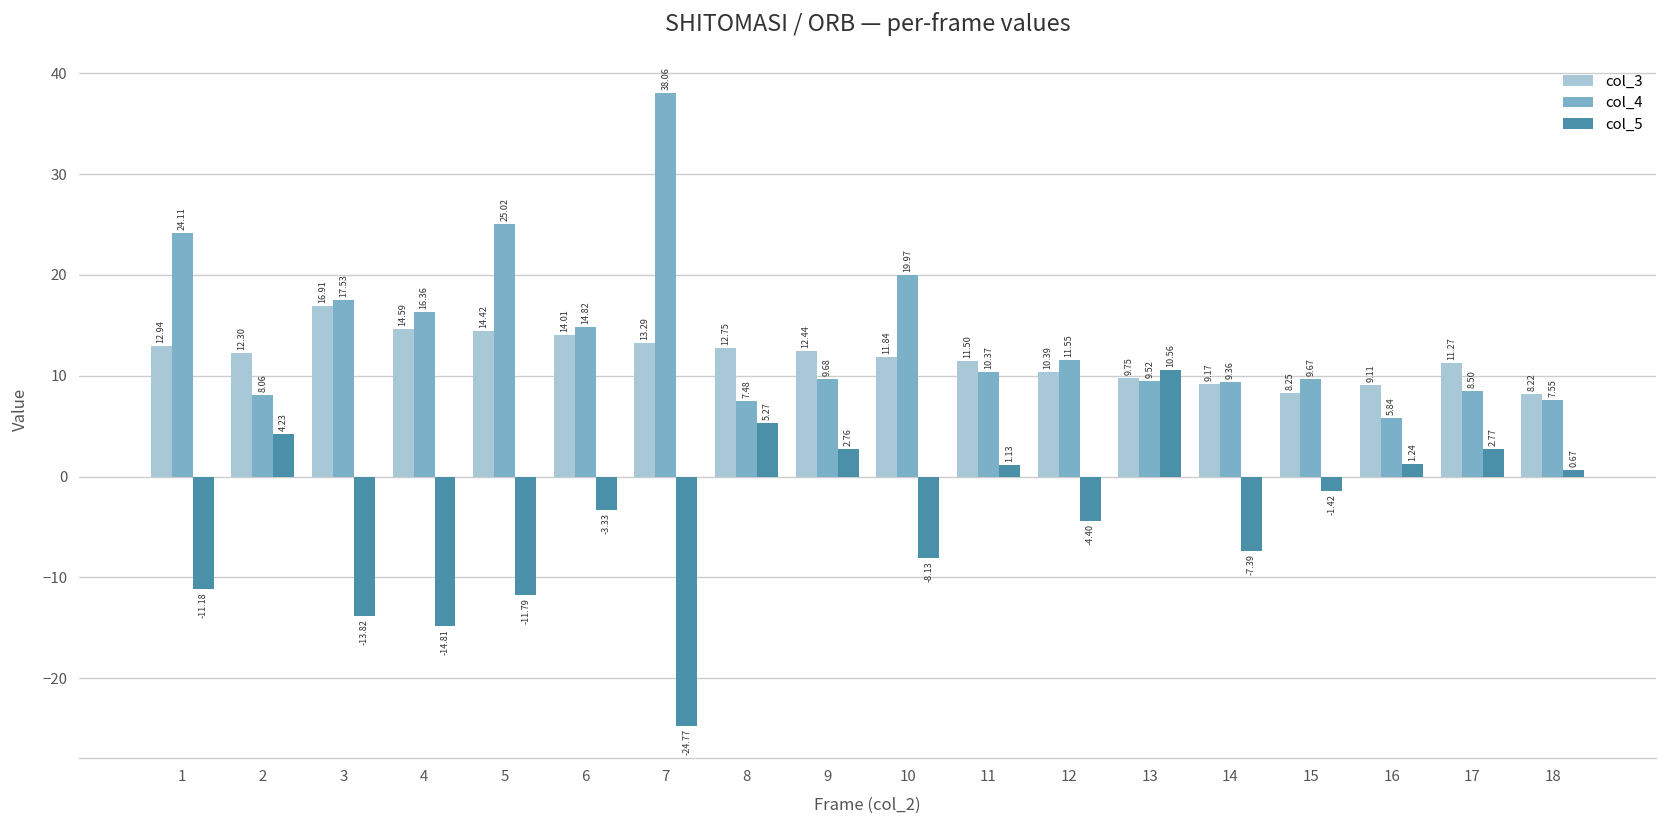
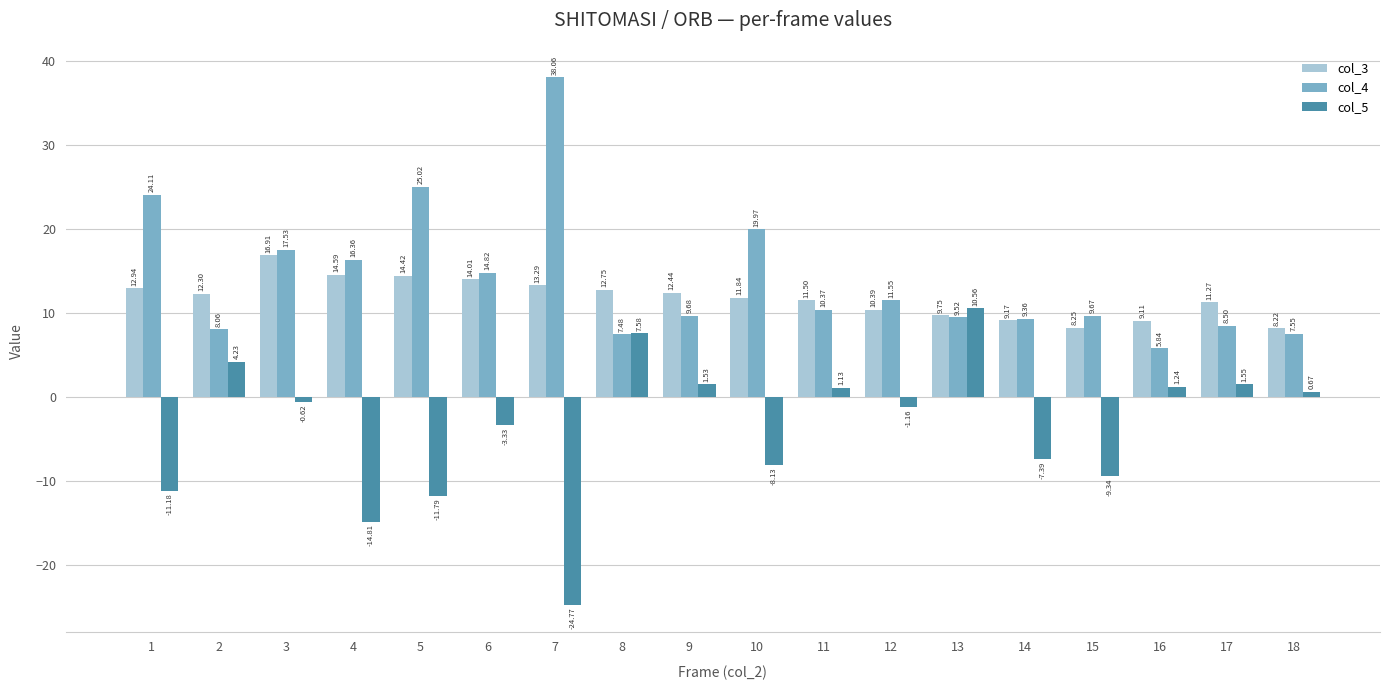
col_5, 3: -13.82 -> -0.62
col_5, 8: 5.27 -> 7.58
col_5, 9: 2.76 -> 1.53
col_5, 12: -4.40 -> -1.16
col_5, 15: -1.42 -> -9.34
col_5, 17: 2.77 -> 1.55
